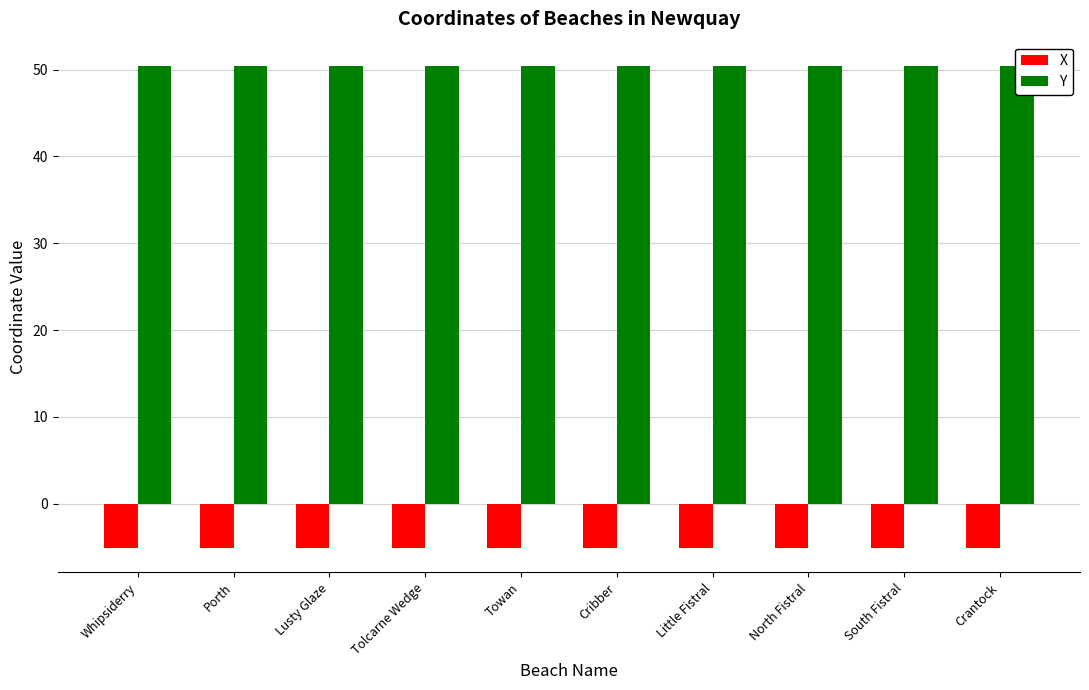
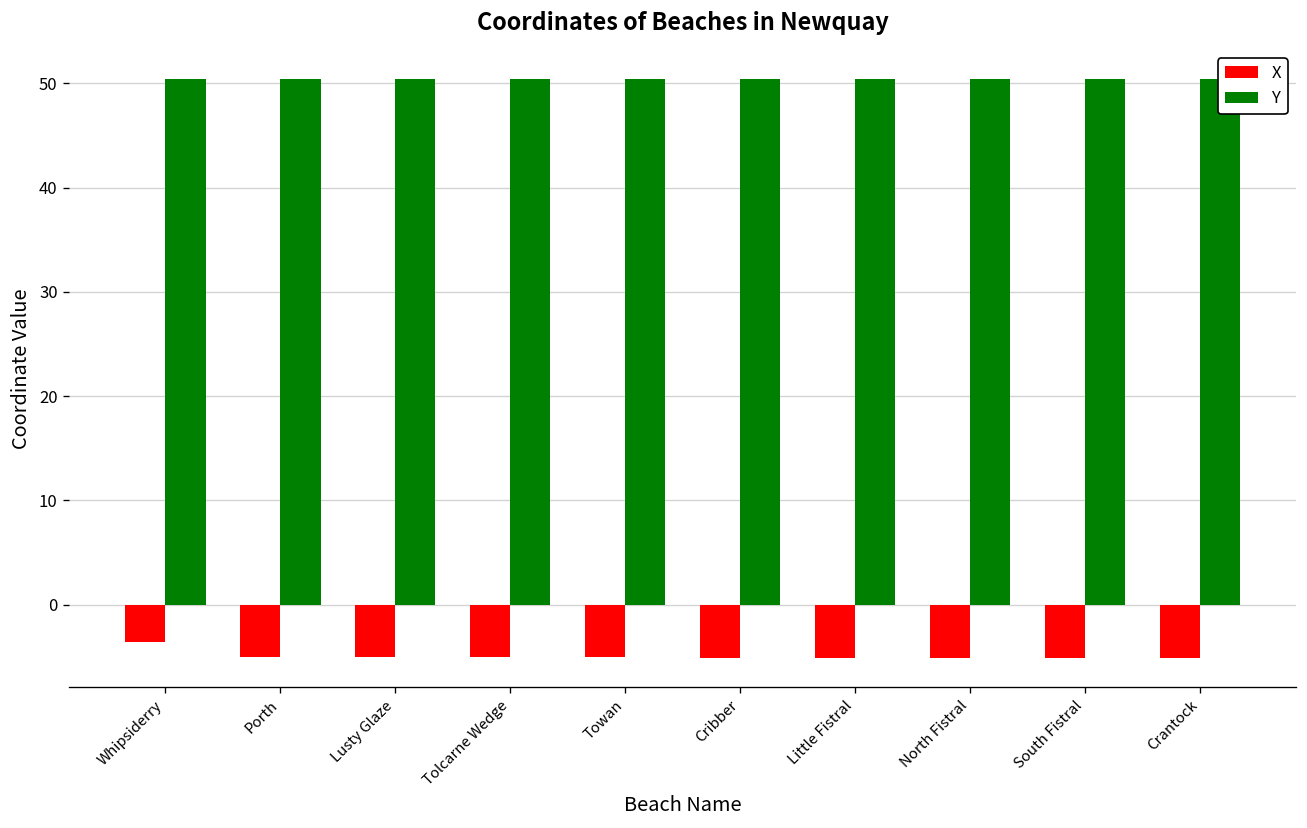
X, Whipsiderry: -5 -> -4
